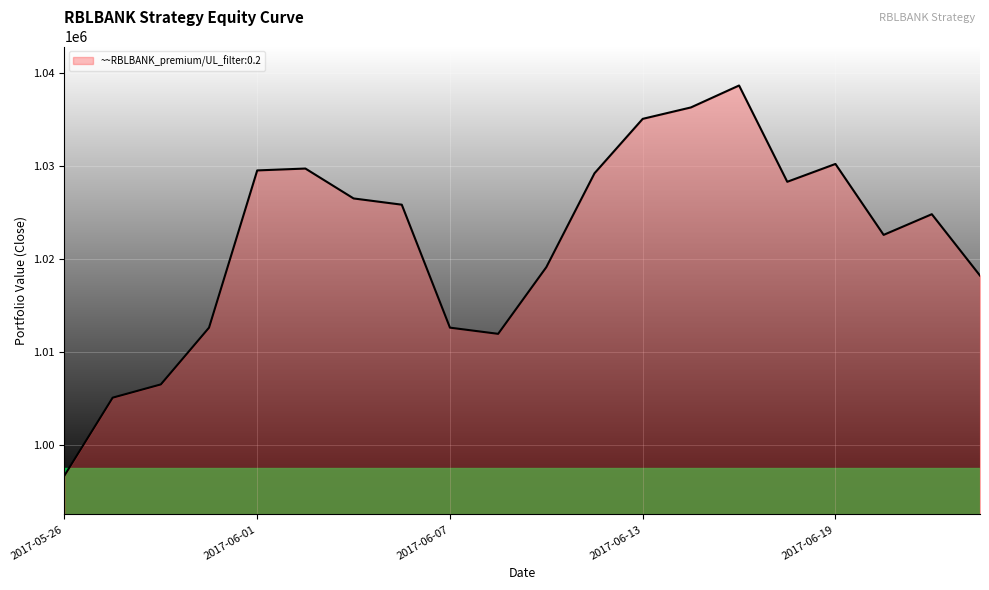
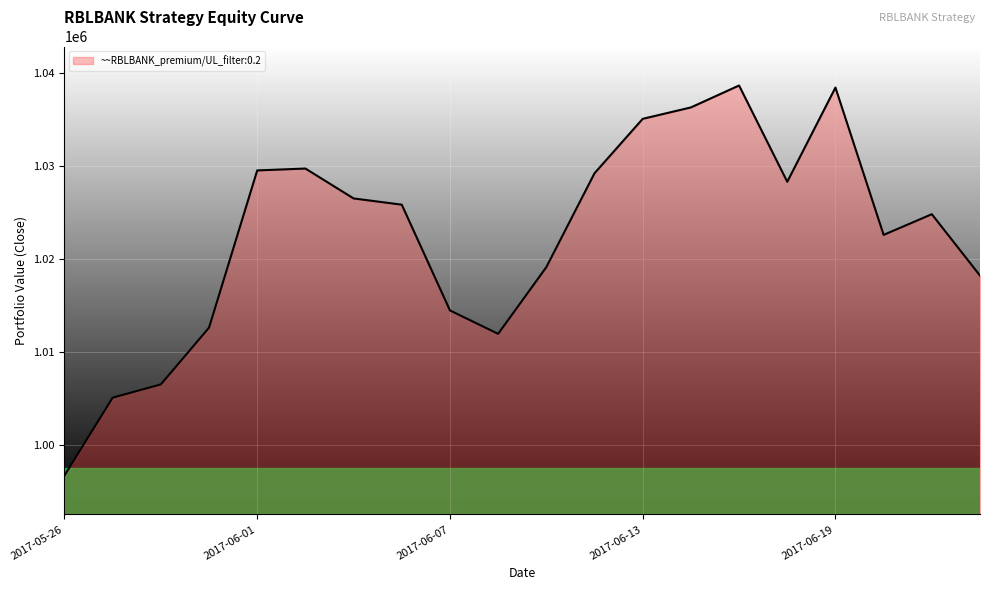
2017-06-07: 1013000 -> 1014000
2017-06-19: 1030000 -> 1038000
